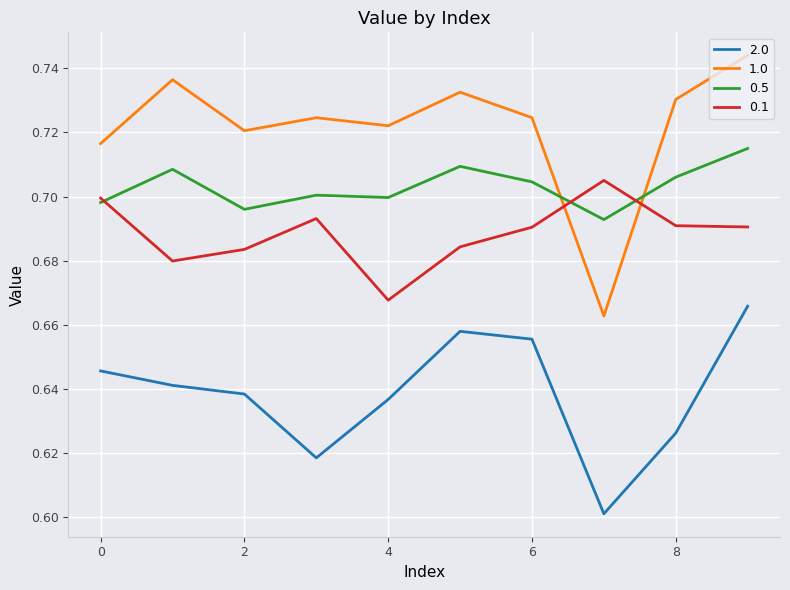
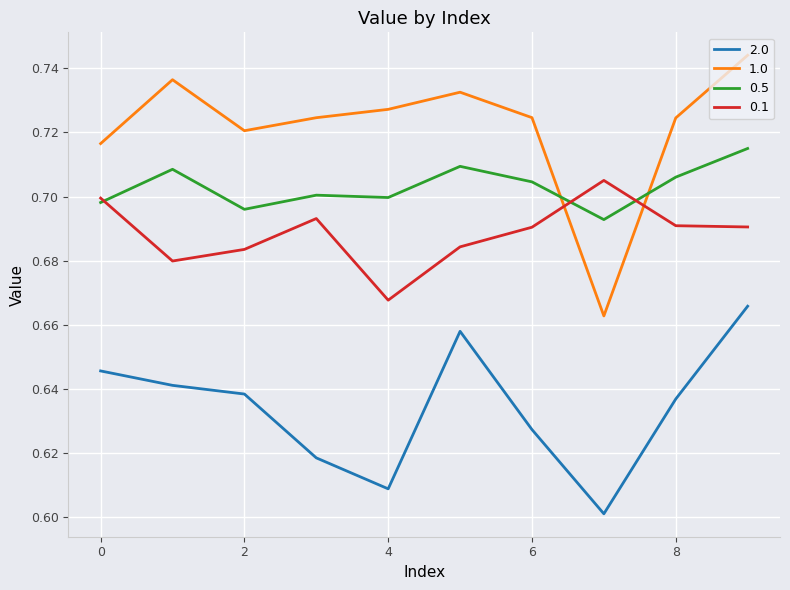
2.0, 4: 0.637 -> 0.609
1.0, 4: 0.722 -> 0.727
2.0, 6: 0.655 -> 0.627
2.0, 8: 0.626 -> 0.637
1.0, 8: 0.730 -> 0.725
